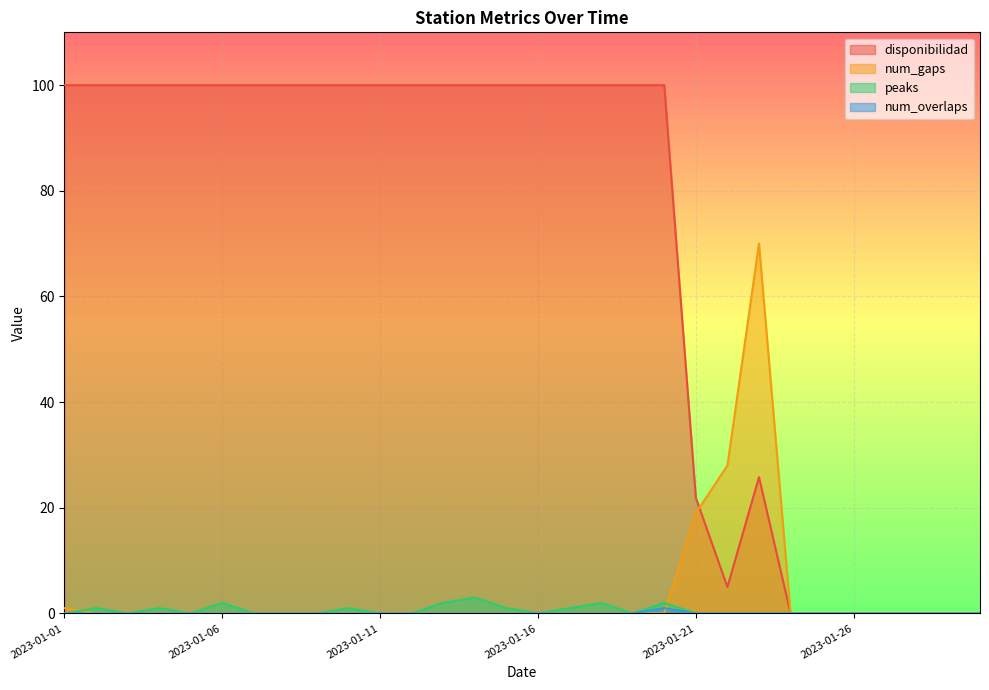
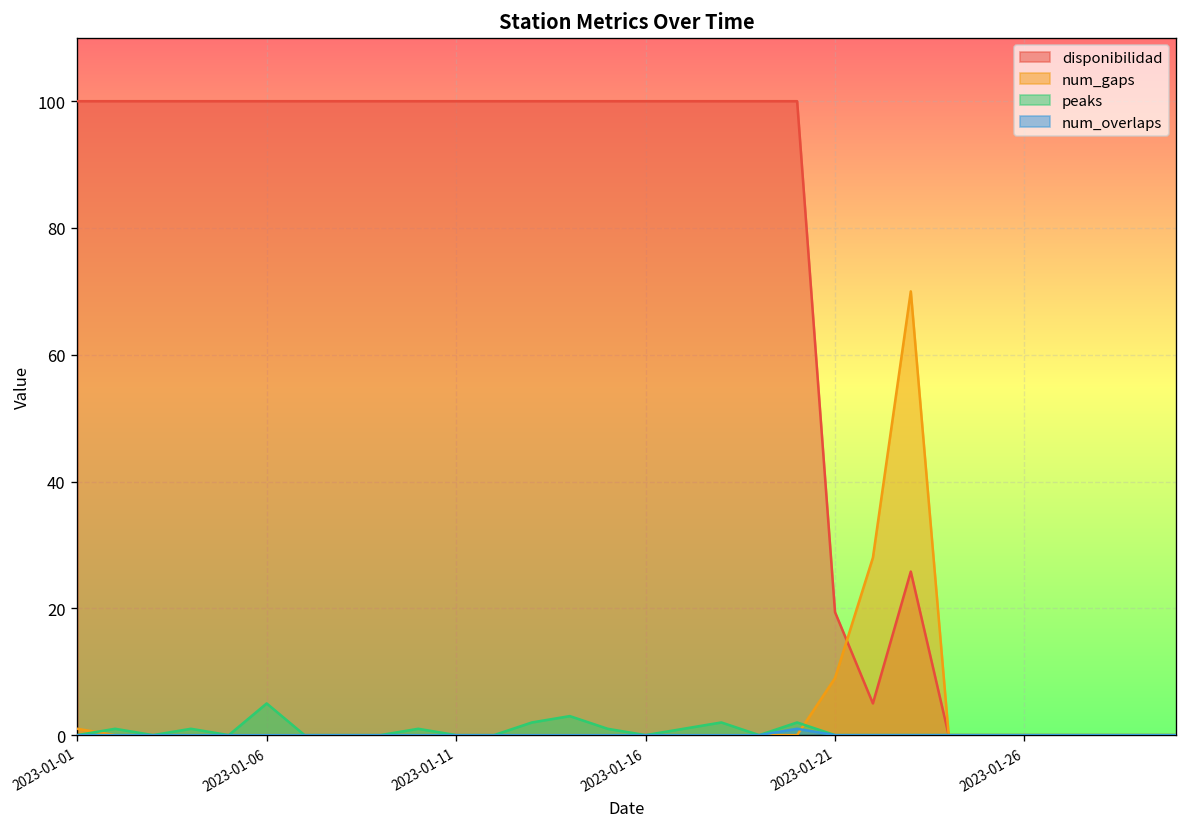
peaks, 2023-01-06: 2 -> 5
disponibilidad, 2023-01-21: 22 -> 19
num_gaps, 2023-01-21: 19 -> 9
